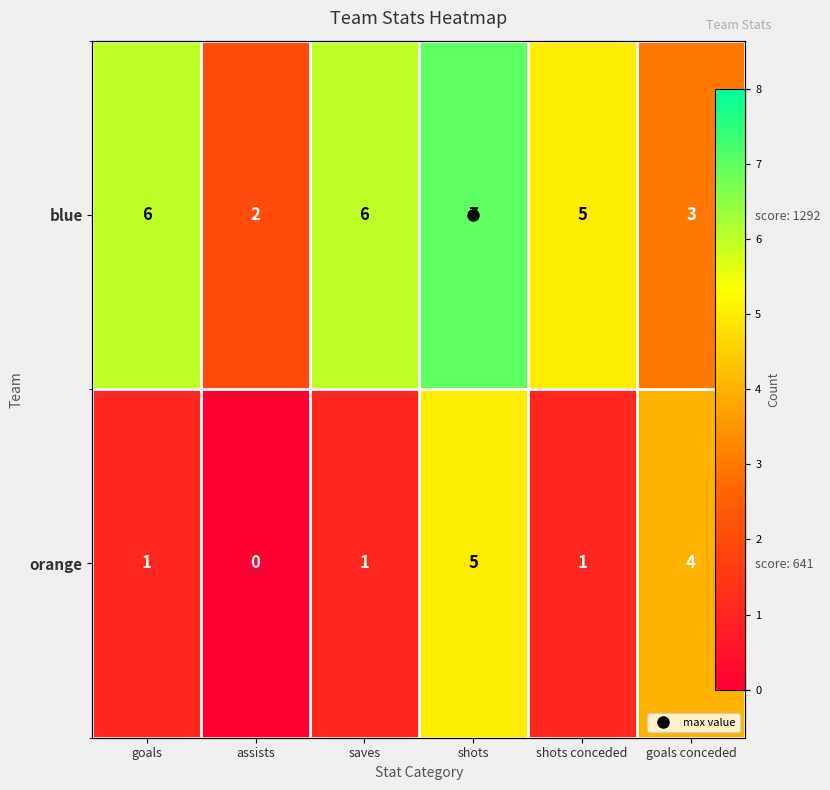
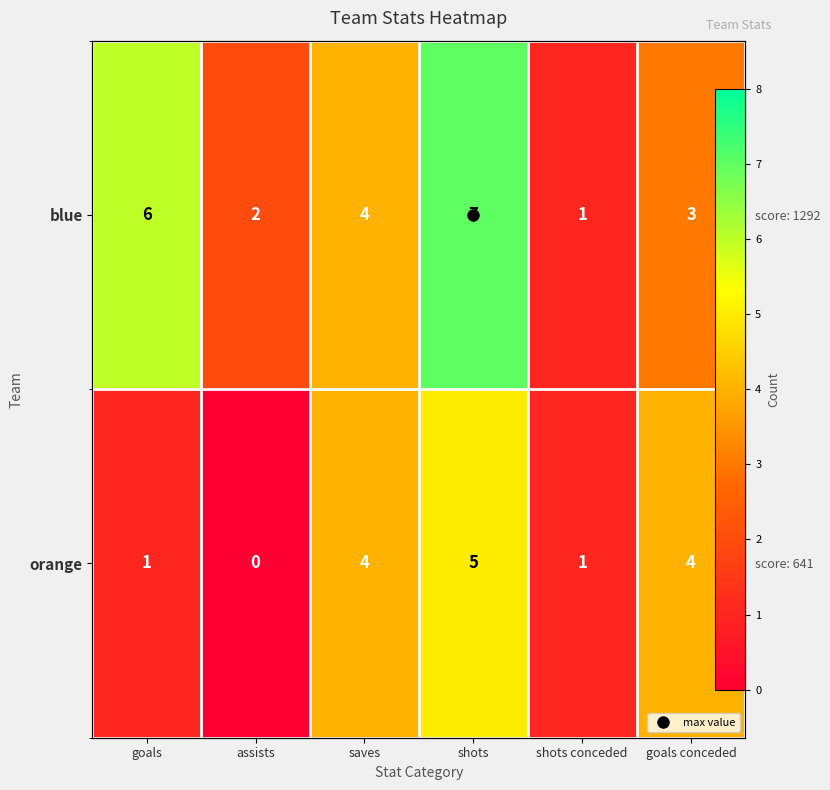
blue, saves: 6 -> 4
blue, shots conceded: 5 -> 1
orange, saves: 1 -> 4
